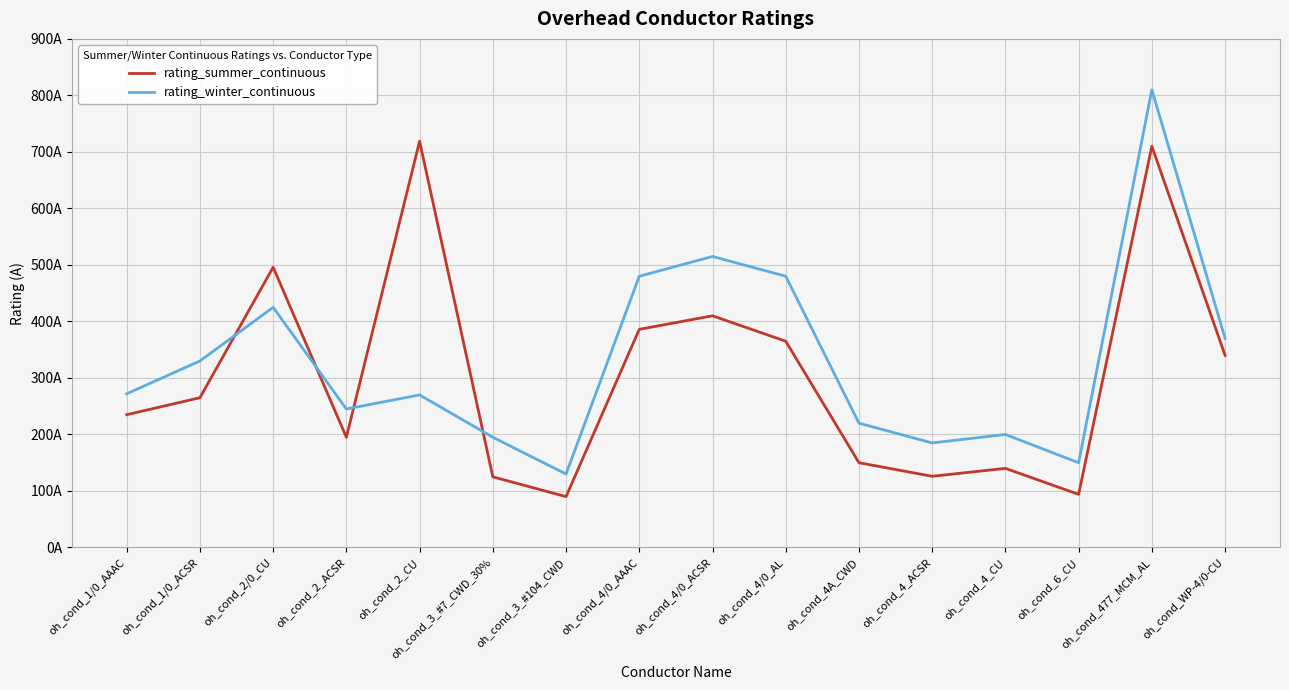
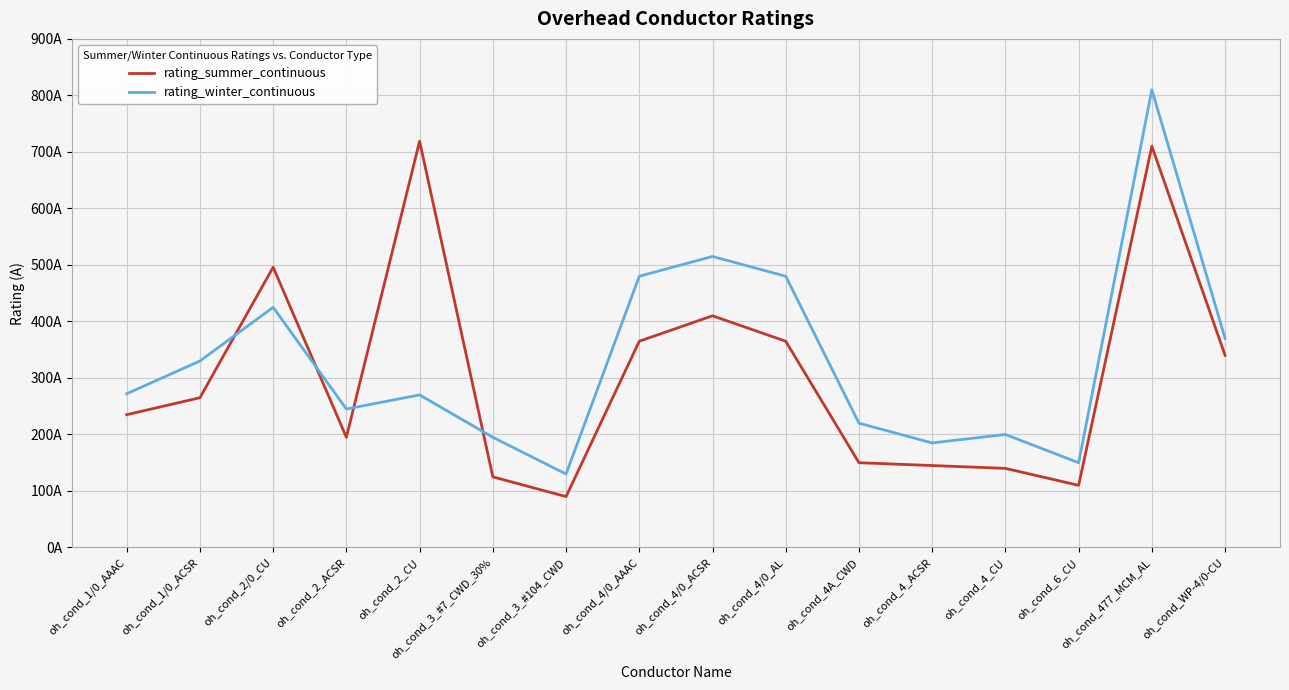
rating_summer_continuous, oh_cond_4/0_AAAC: 390A -> 370A
rating_summer_continuous, oh_cond_4_ACSR: 130A -> 150A
rating_summer_continuous, oh_cond_6_CU: 90A -> 110A
